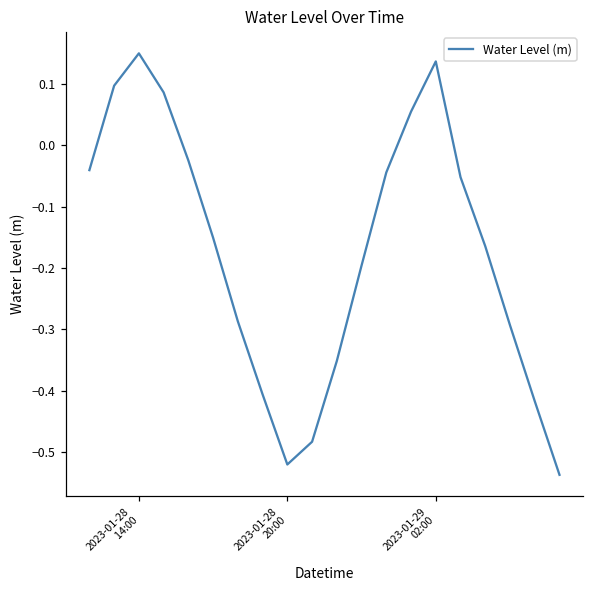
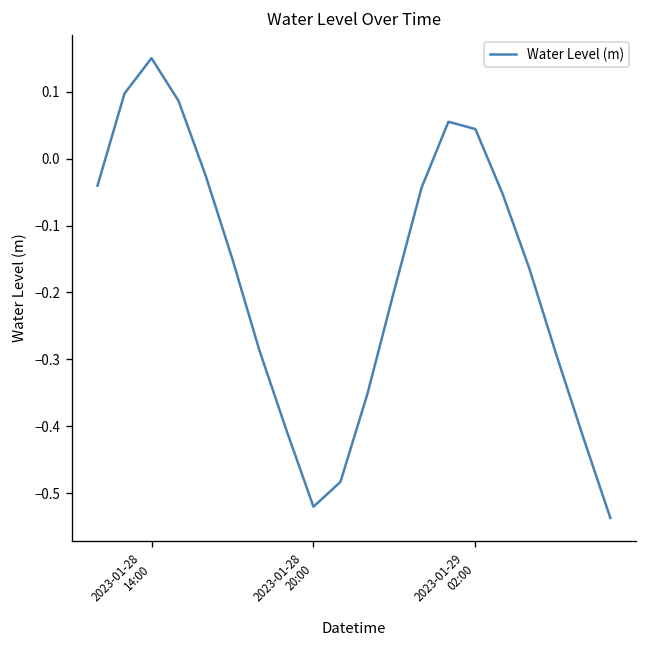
2023-01-29 02:00: 0.14 -> 0.04
